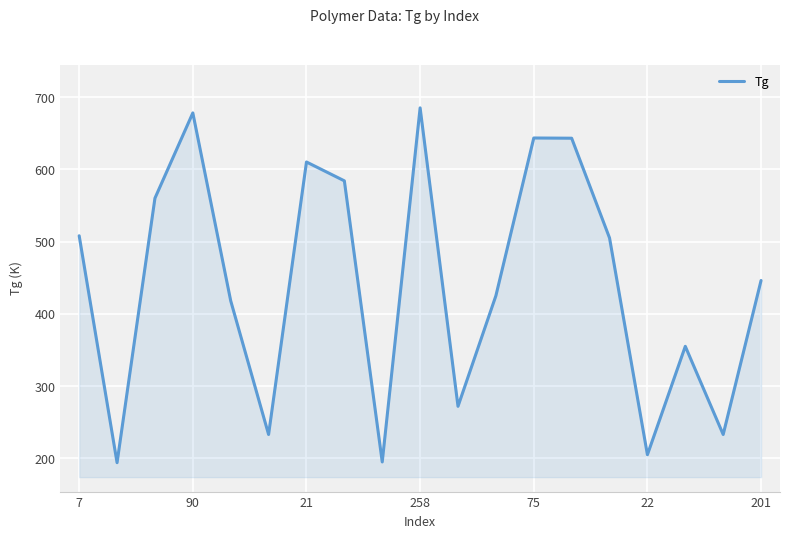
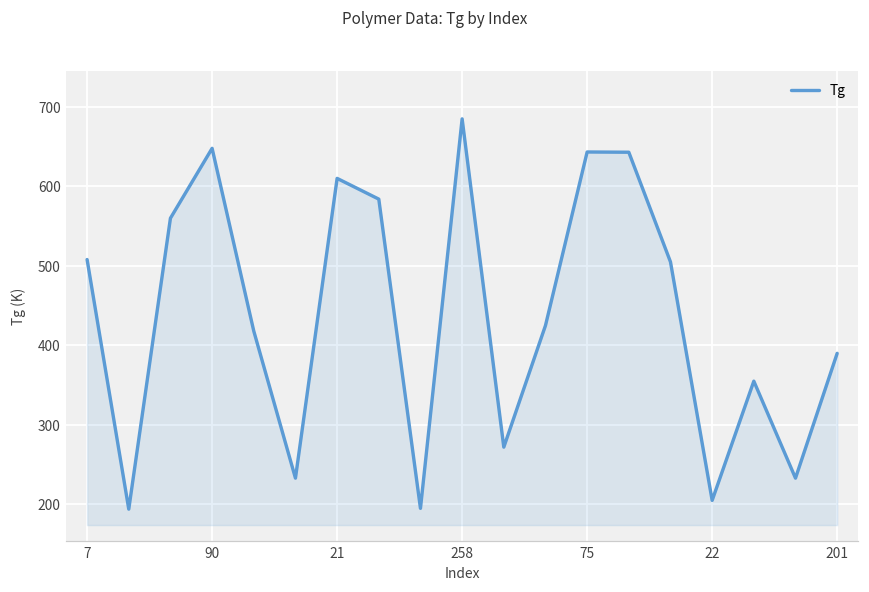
90: 680 -> 650
201: 450 -> 390
